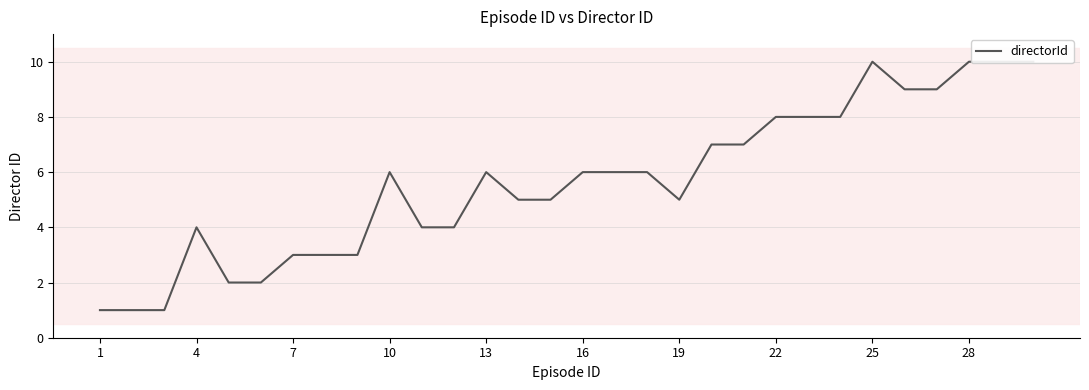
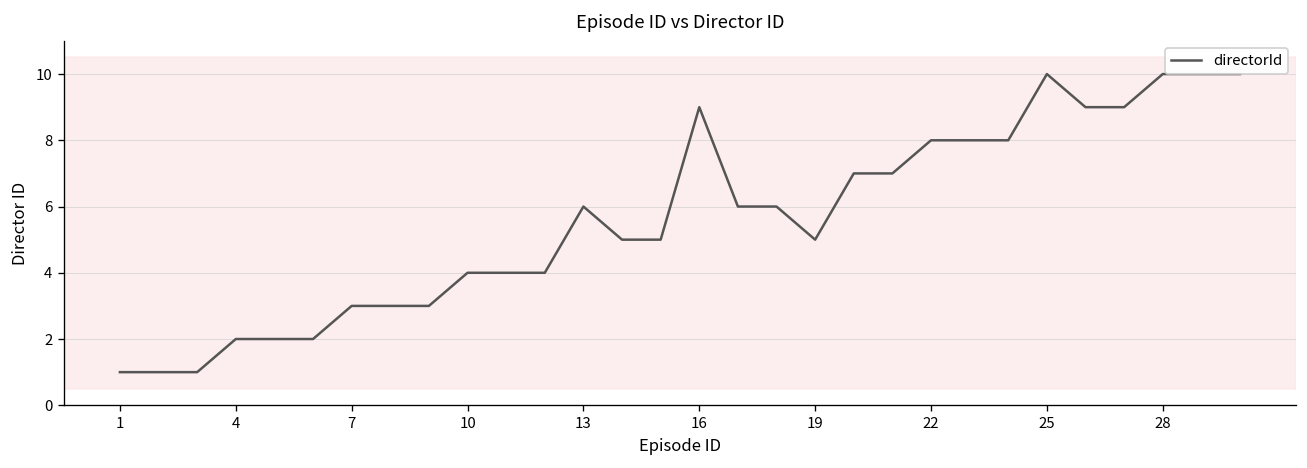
4: 4 -> 2
10: 6 -> 4
16: 6 -> 9
